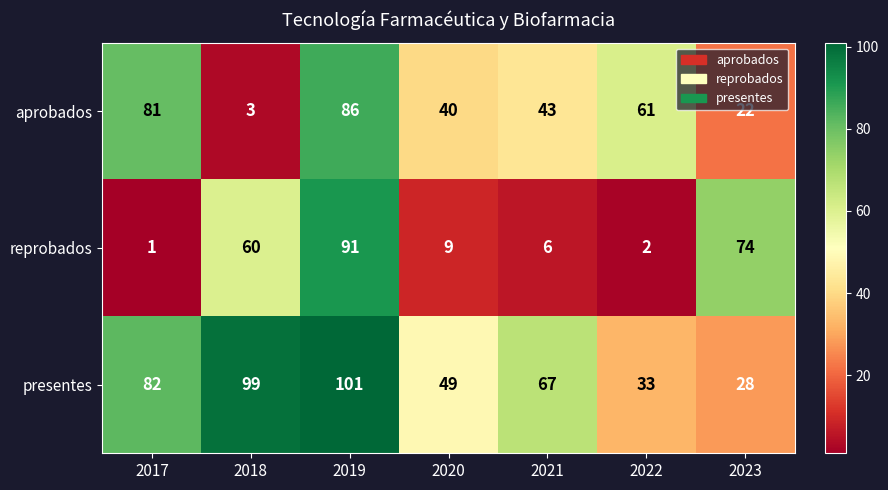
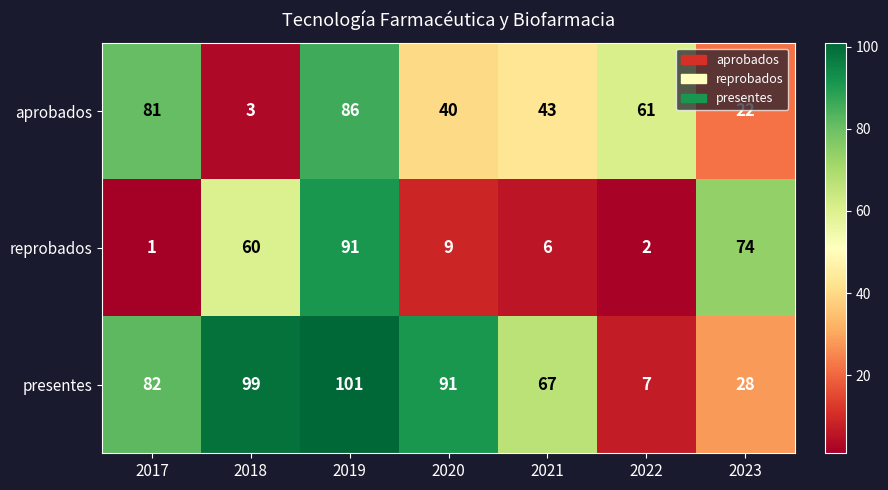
presentes, 2020: 49 -> 91
presentes, 2022: 33 -> 7
